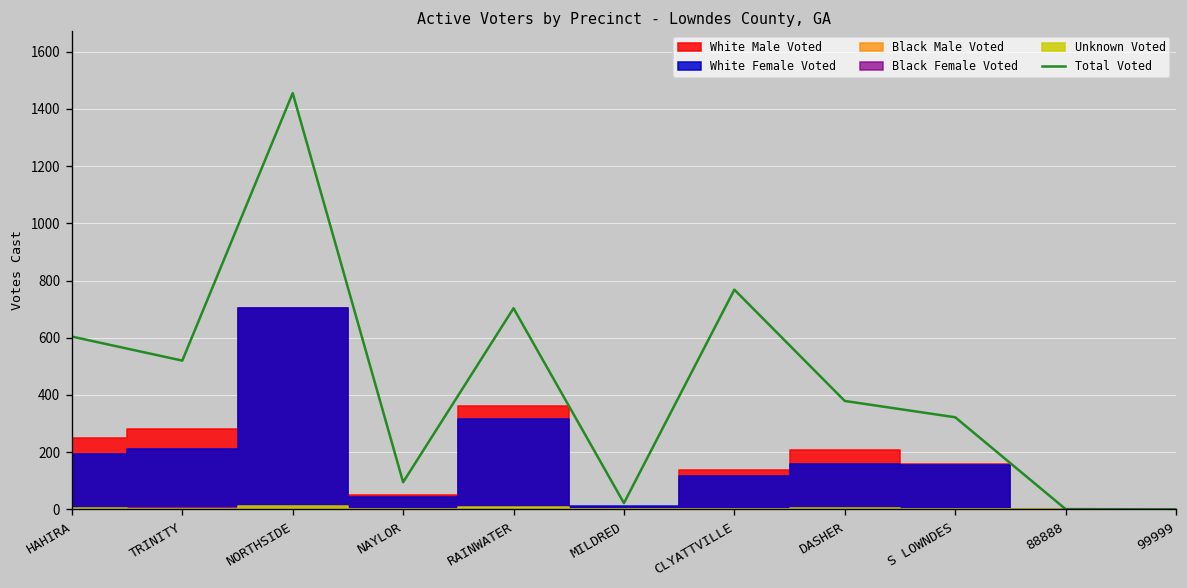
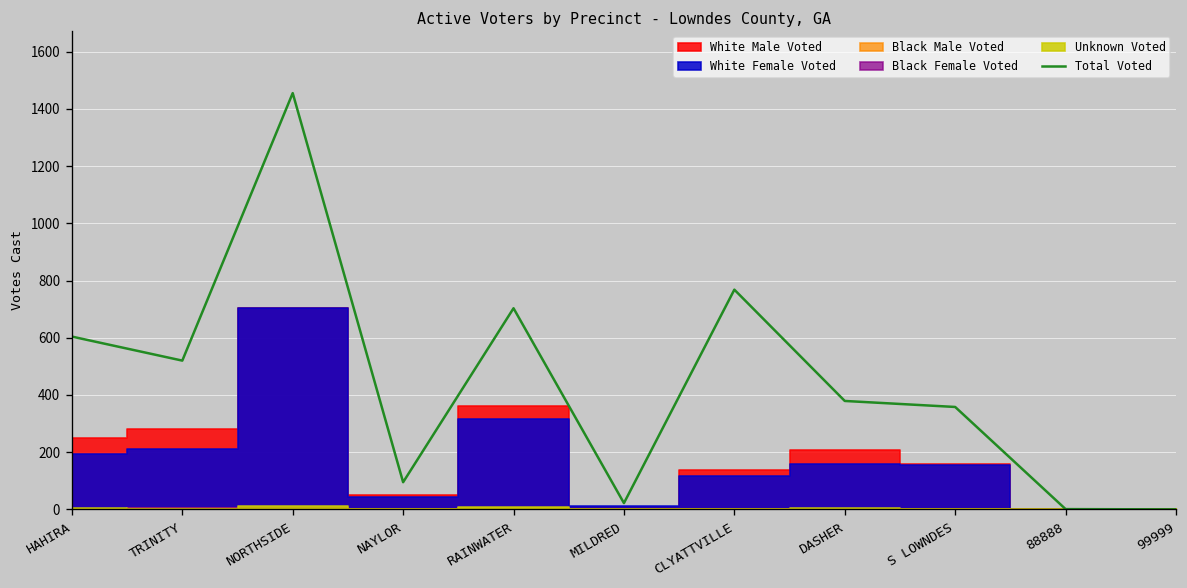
Total Voted, S LOWNDES: 320 -> 360
